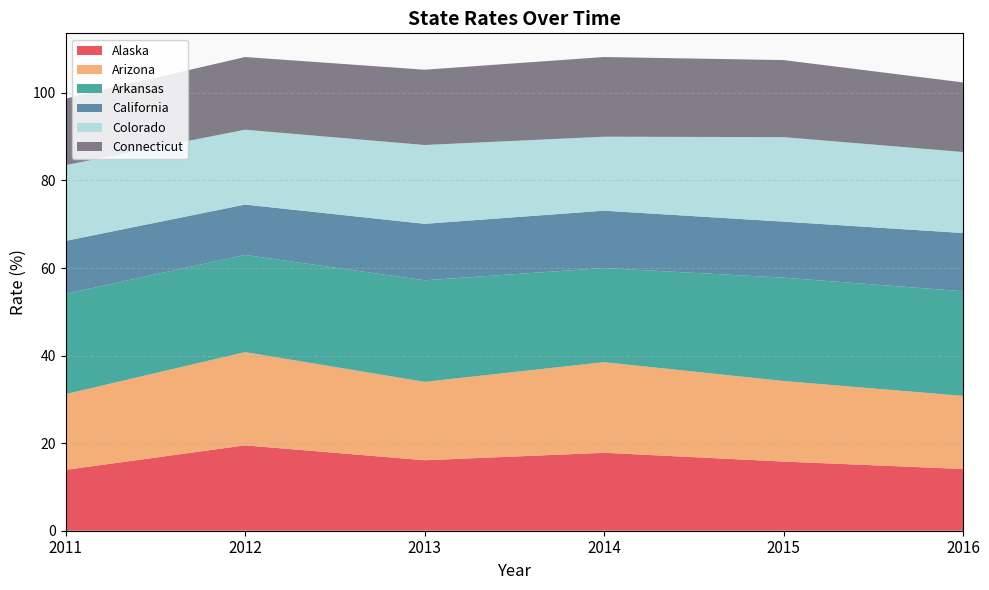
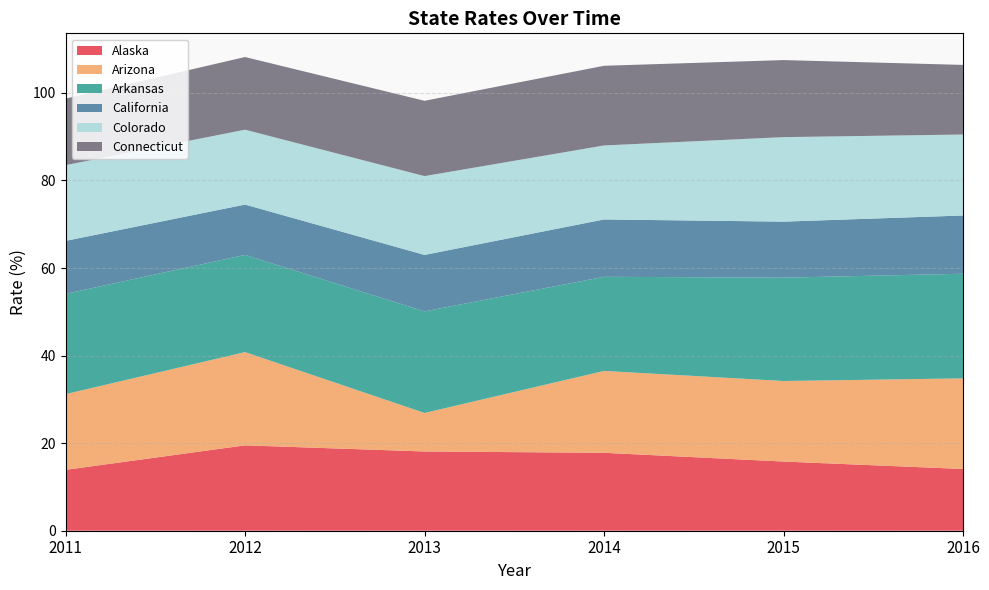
Alaska, 2013: 16 -> 18
Arizona, 2013: 18 -> 9
Arizona, 2014: 21 -> 19
Arizona, 2016: 17 -> 21
